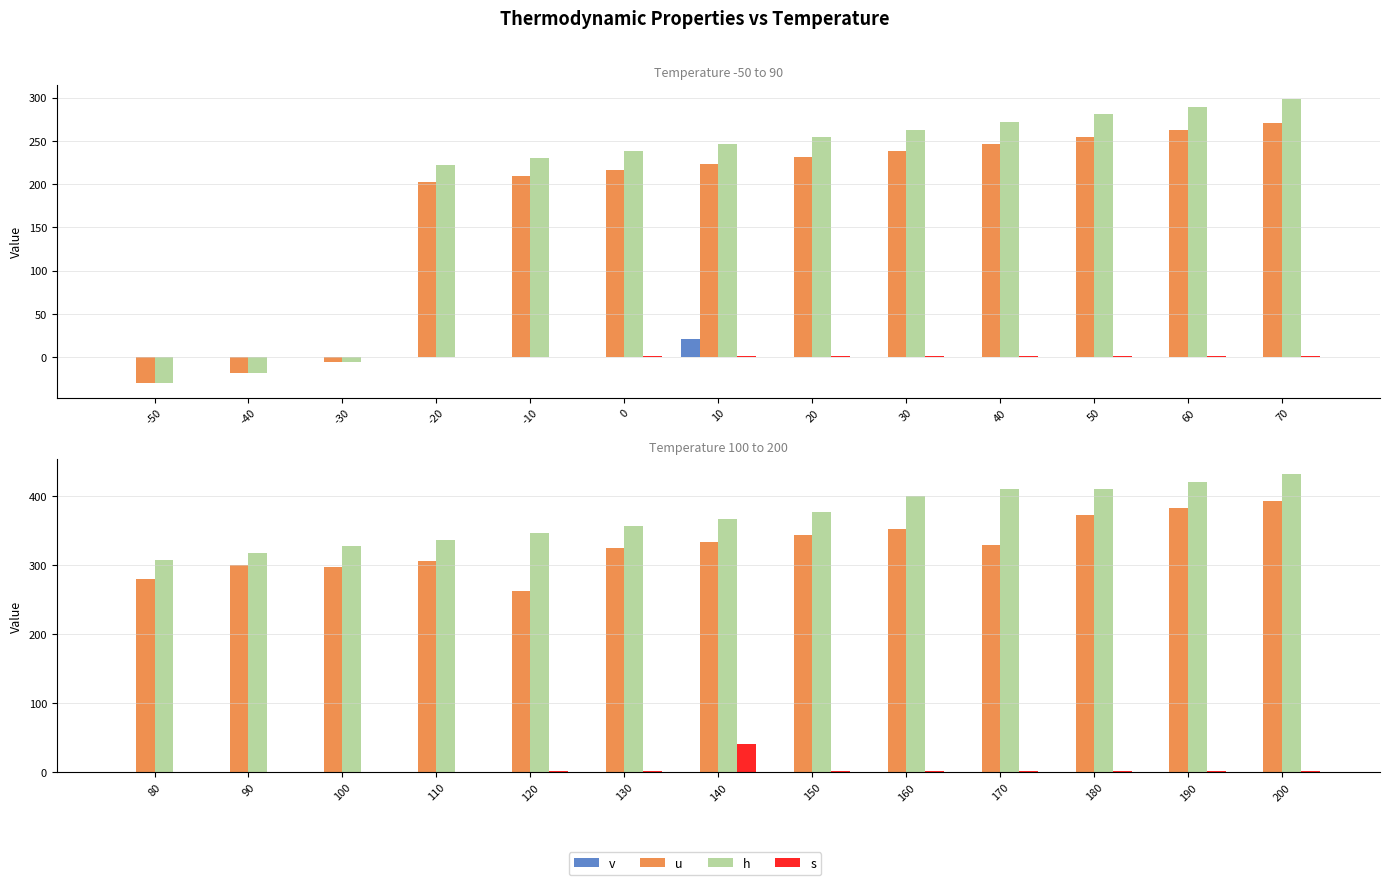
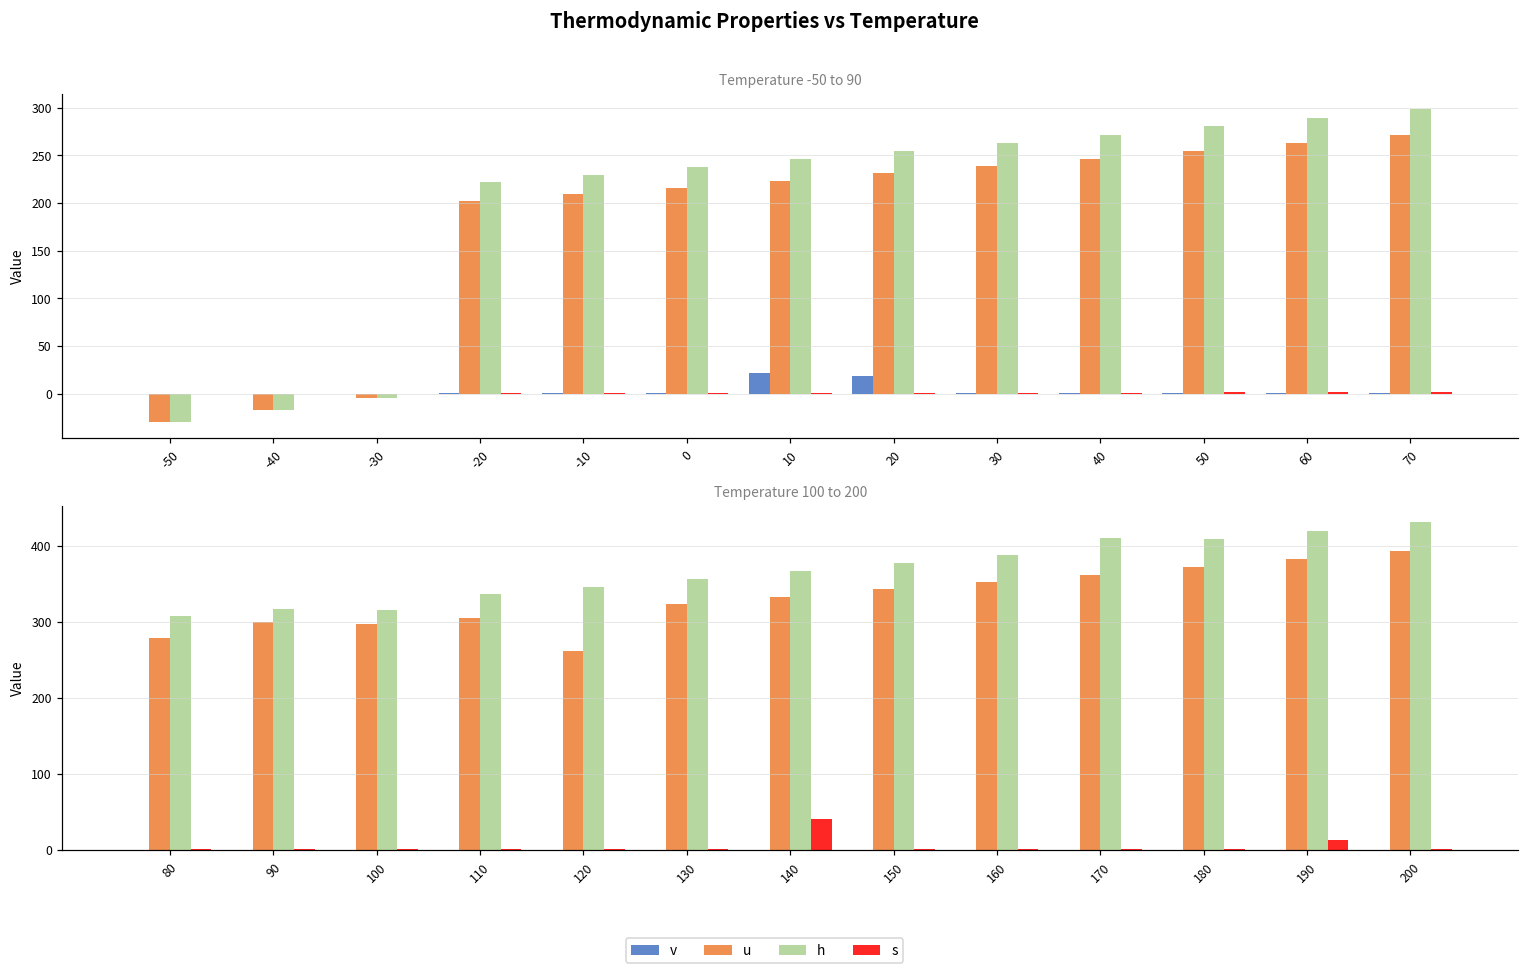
Temperature -50 to 90, v, 20: 0 -> 20
Temperature 100 to 200, h, 100: 330 -> 320
Temperature 100 to 200, h, 160: 400 -> 390
Temperature 100 to 200, u, 170: 330 -> 360
Temperature 100 to 200, s, 190: 0 -> 10
